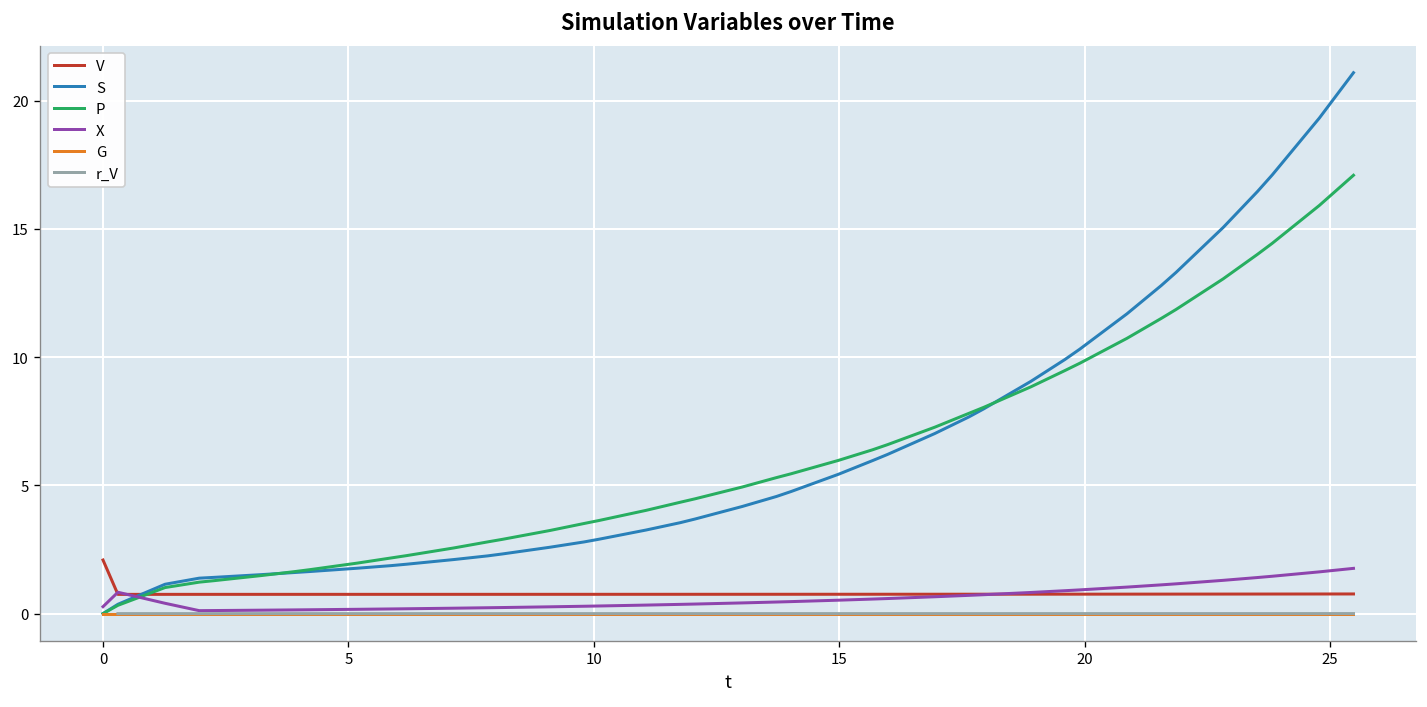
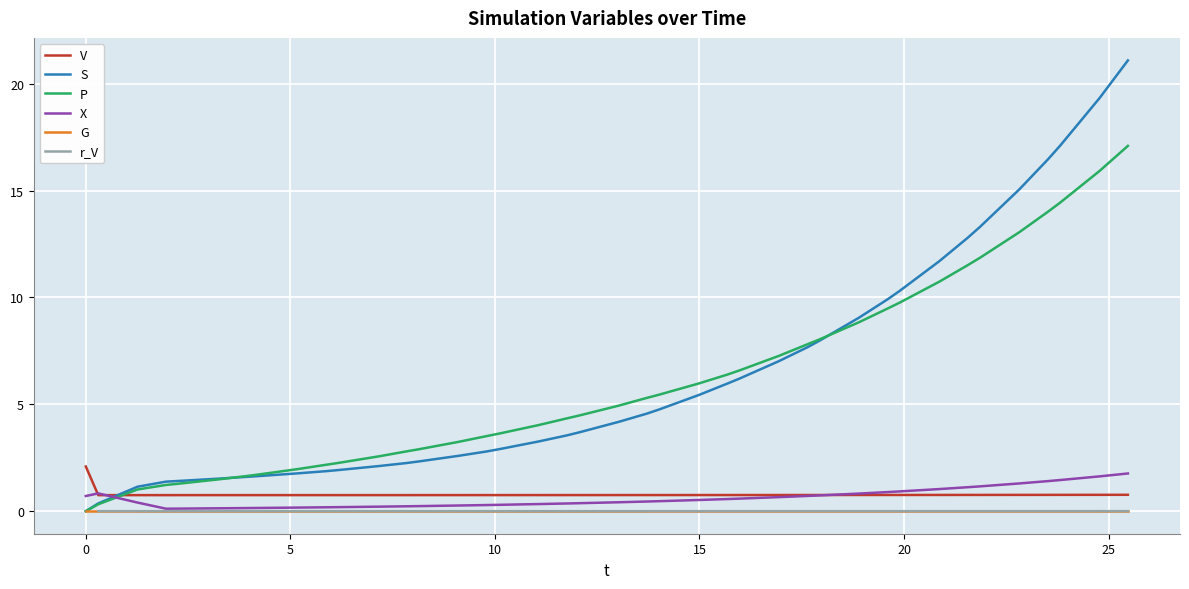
X, 0: 0.3 -> 0.7
